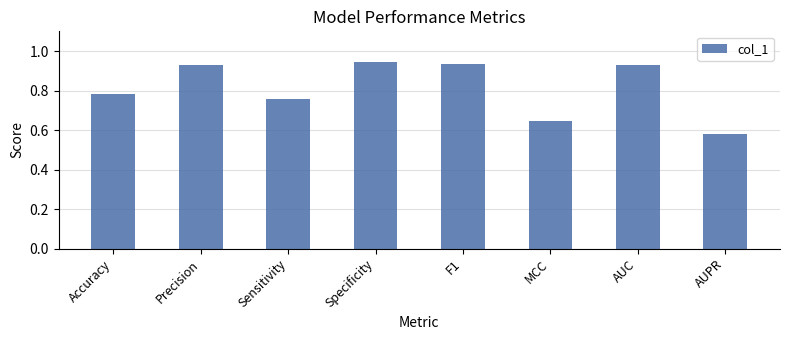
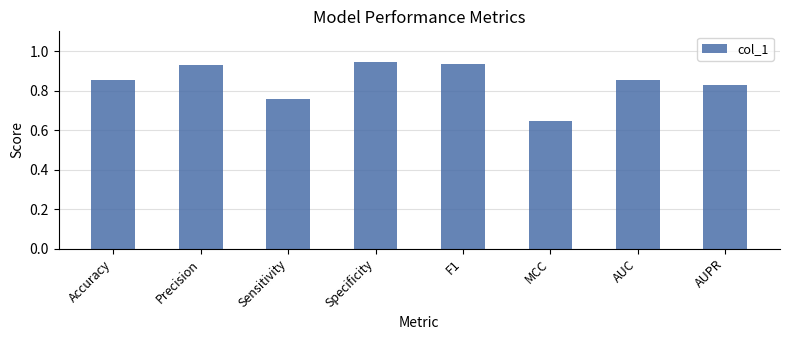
Accuracy: 0.78 -> 0.85
AUC: 0.93 -> 0.85
AUPR: 0.58 -> 0.83
